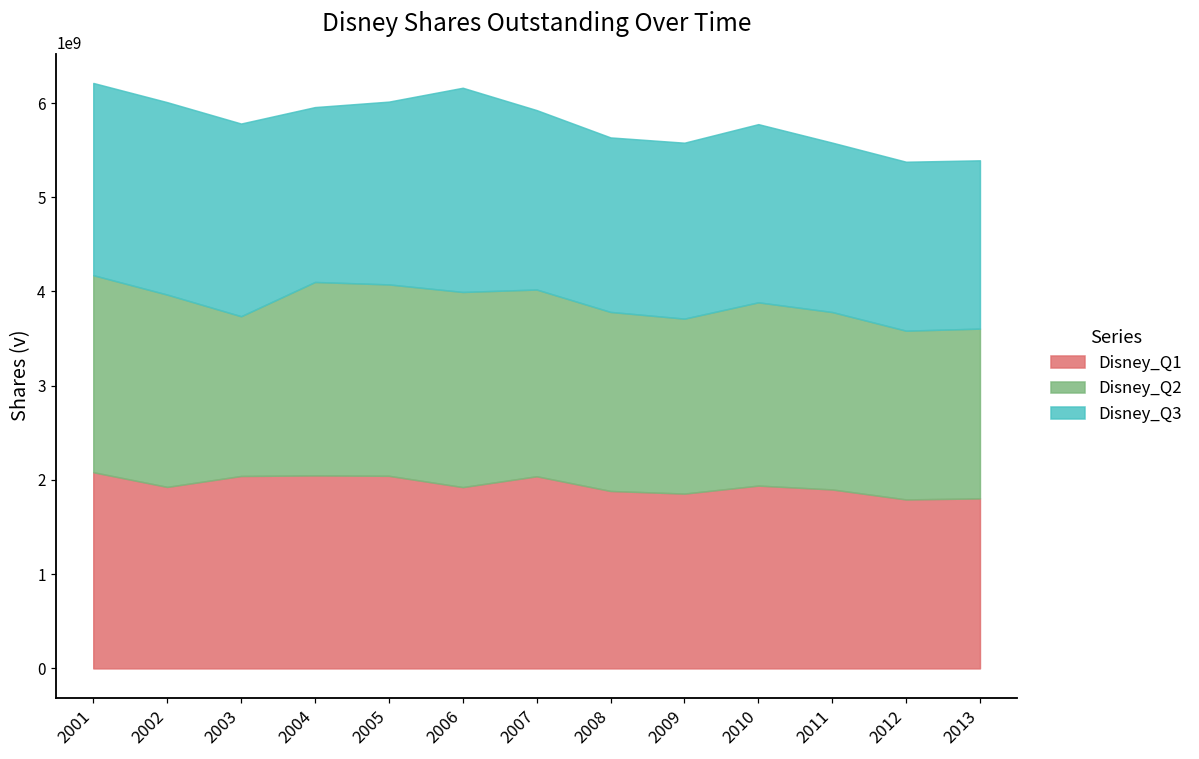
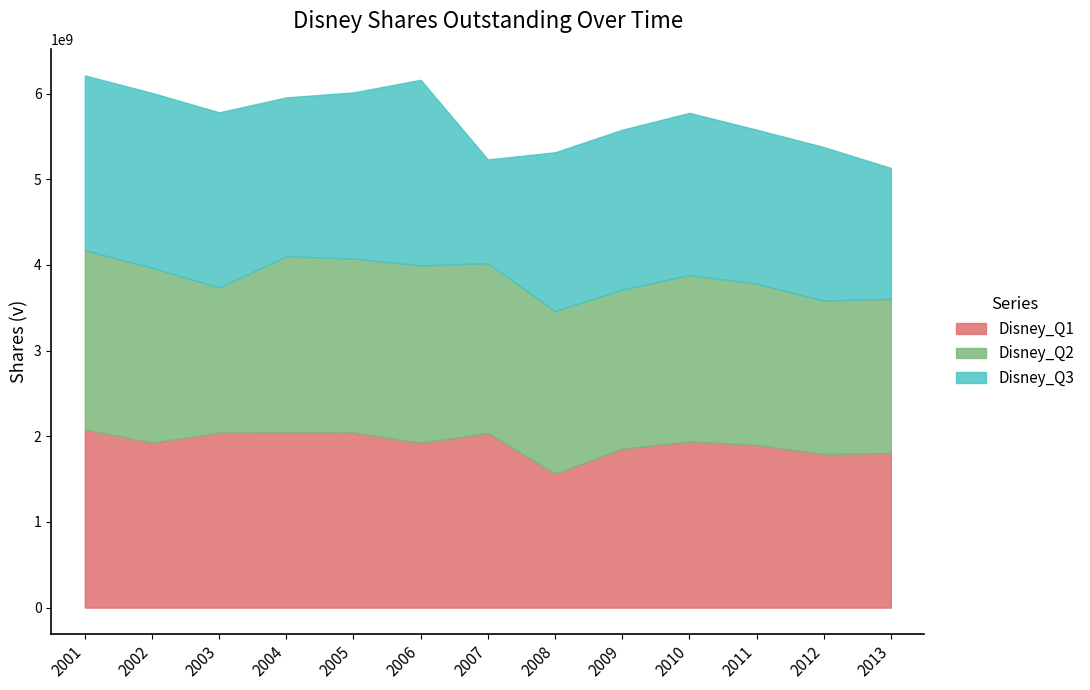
Disney_Q3, 2007: 1900000000 -> 1200000000
Disney_Q1, 2008: 1900000000 -> 1600000000
Disney_Q3, 2013: 1800000000 -> 1500000000
